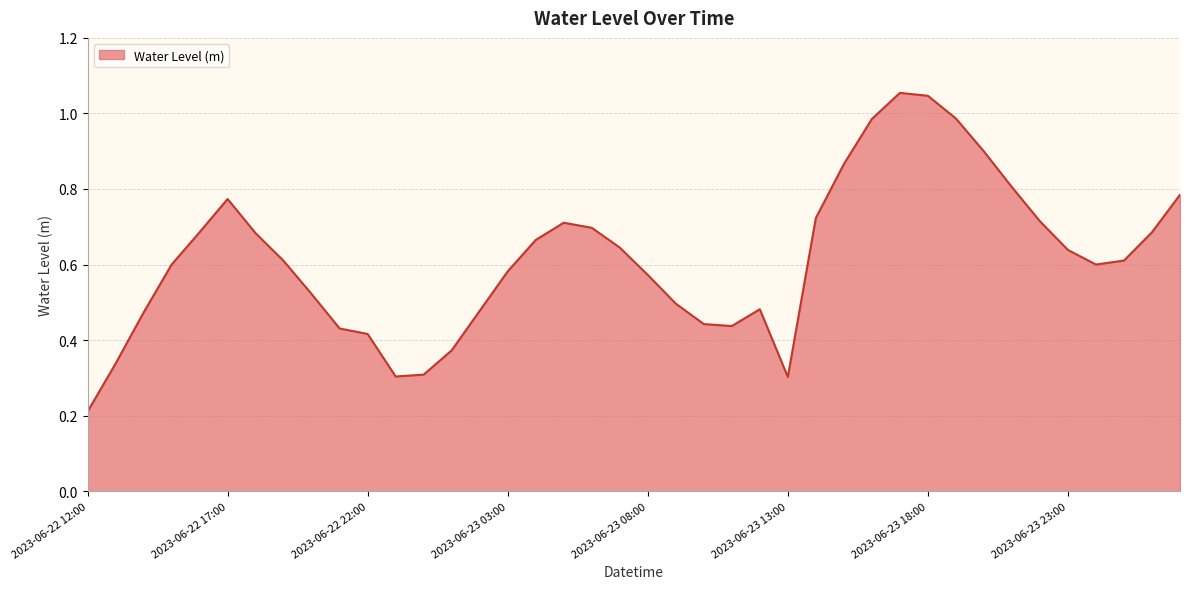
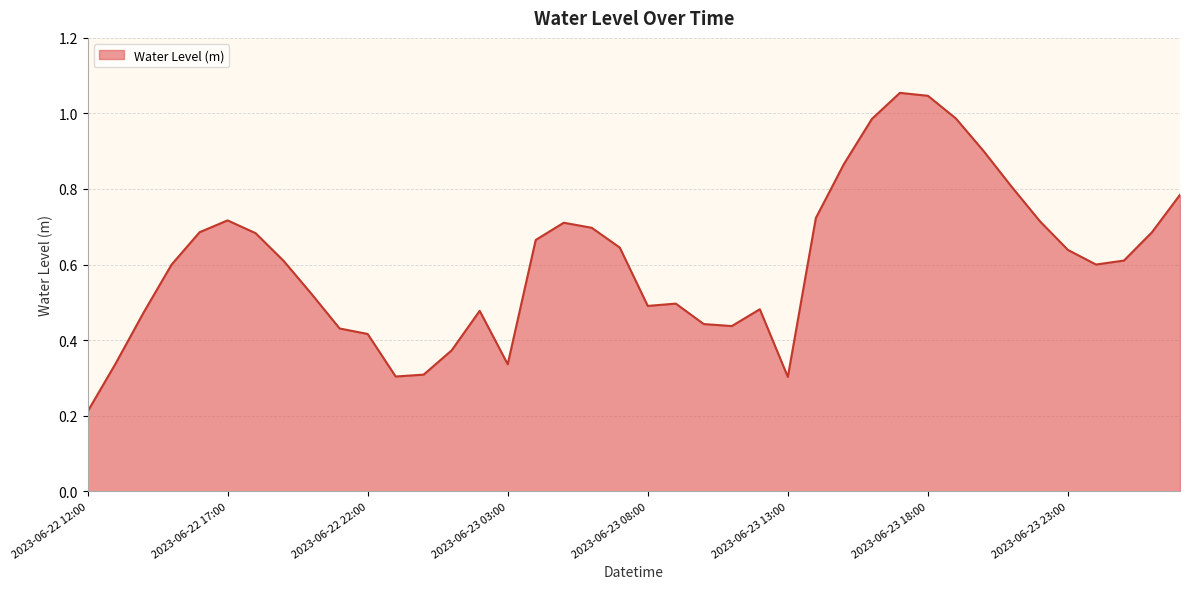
2023-06-22 17:00: 0.77 -> 0.72
2023-06-23 03:00: 0.58 -> 0.34
2023-06-23 08:00: 0.57 -> 0.49
